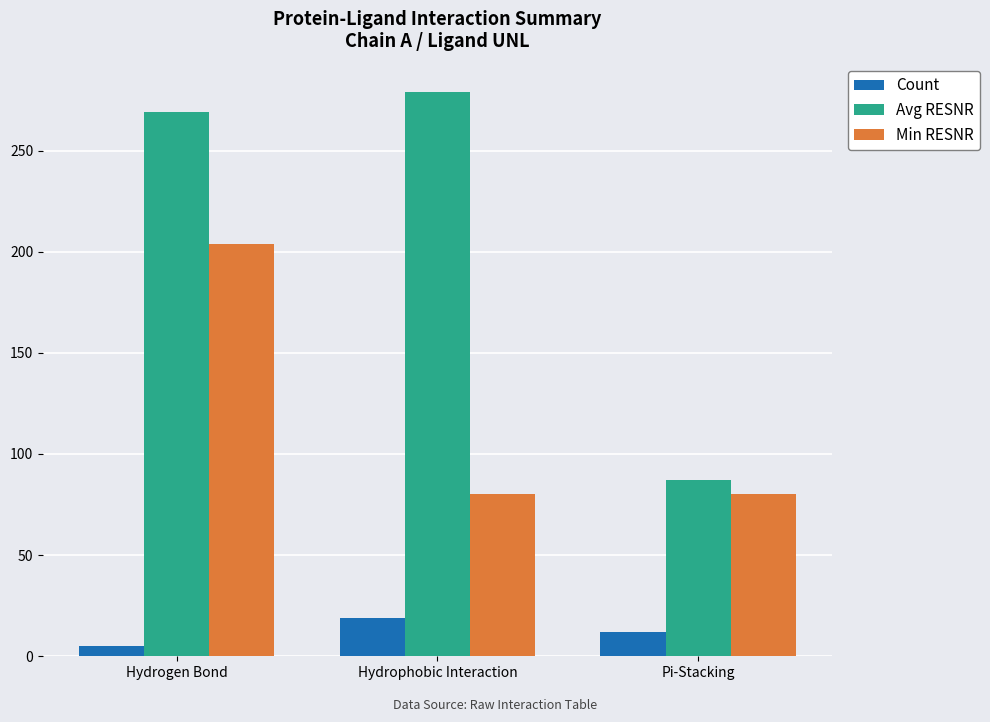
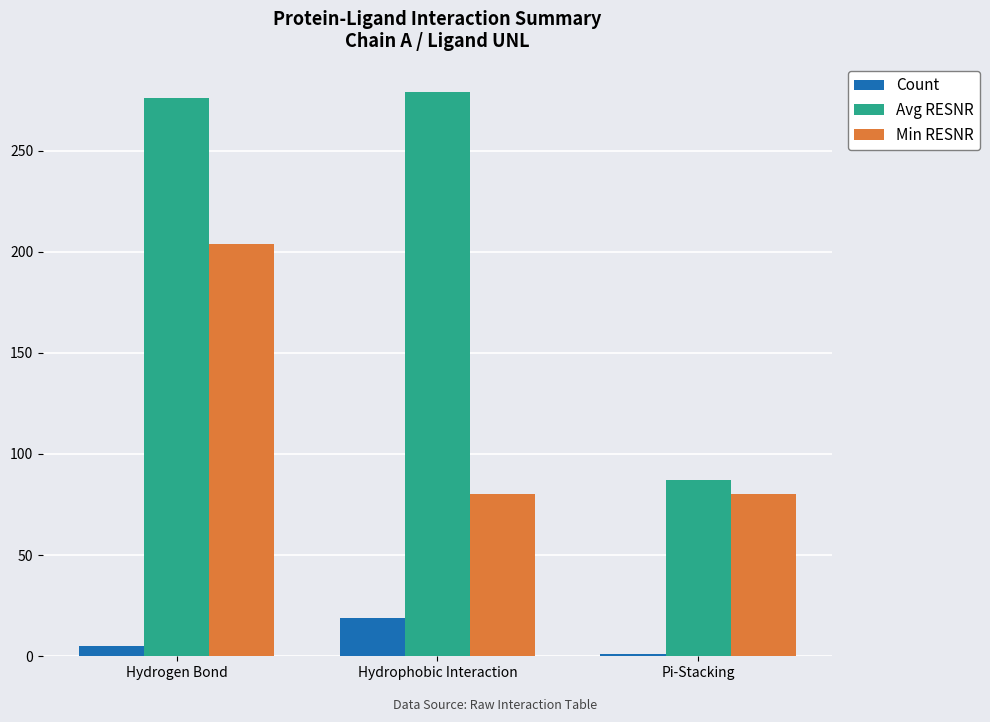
Avg RESNR, Hydrogen Bond: 269 -> 276
Count, Pi-Stacking: 12 -> 1
